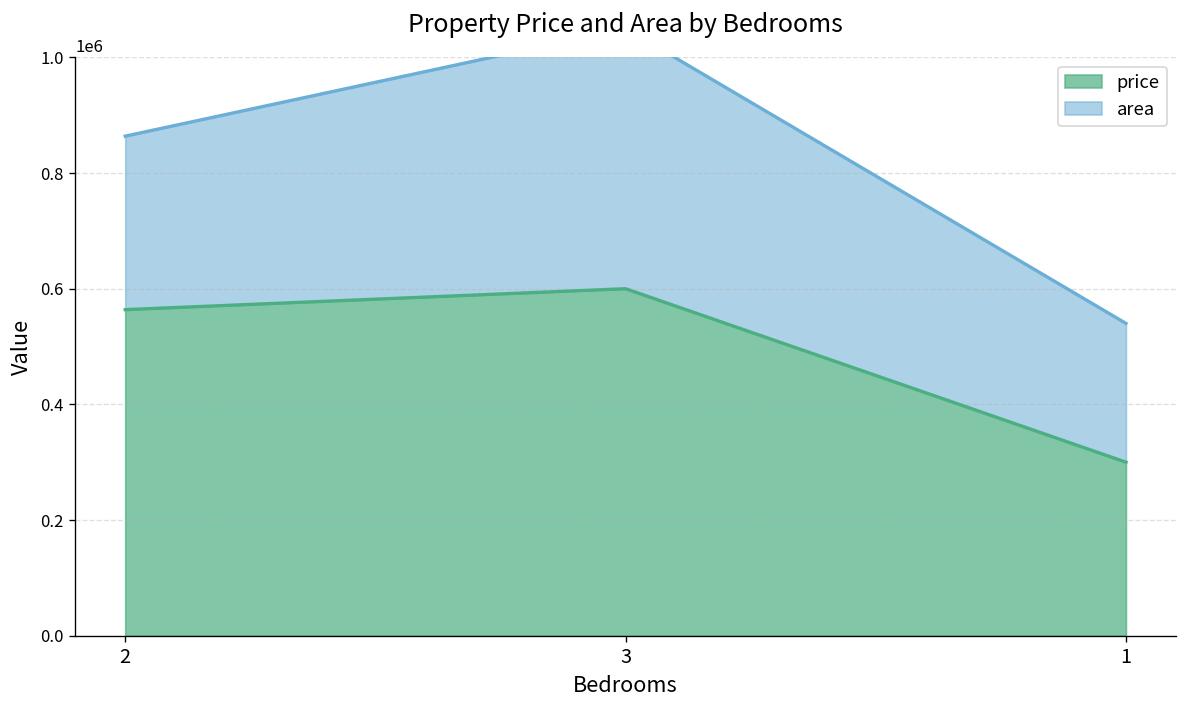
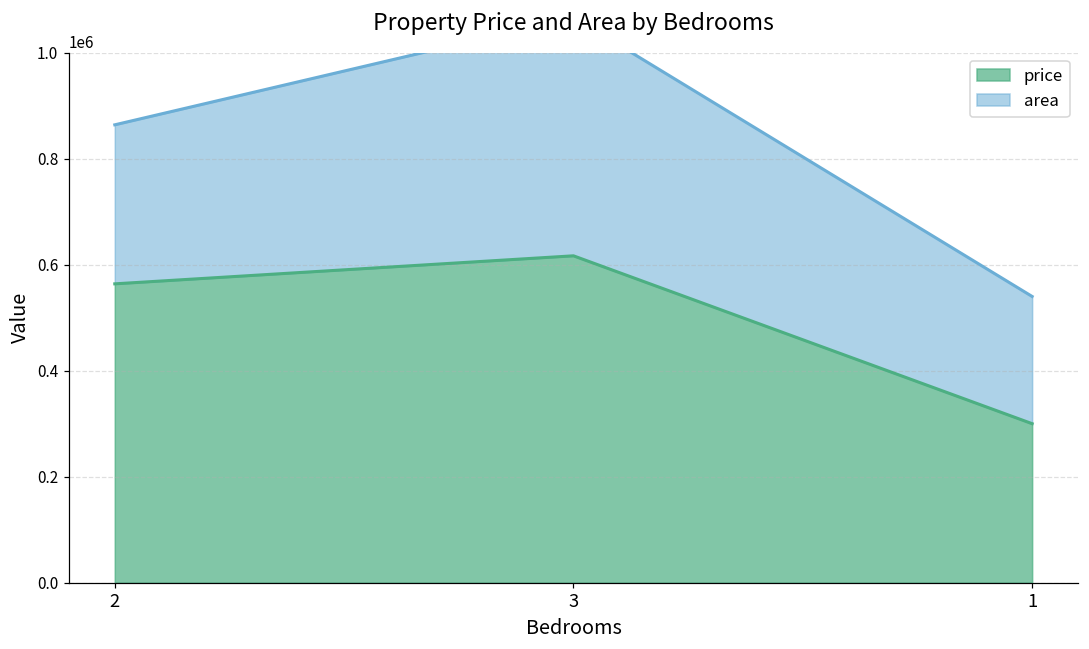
price, 3: 600000 -> 620000
